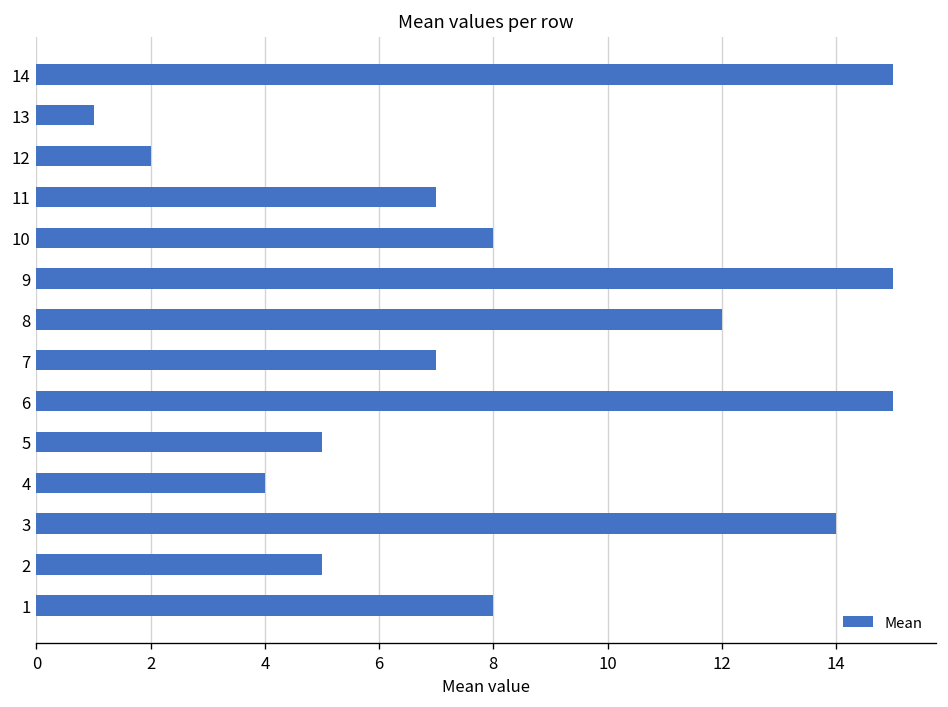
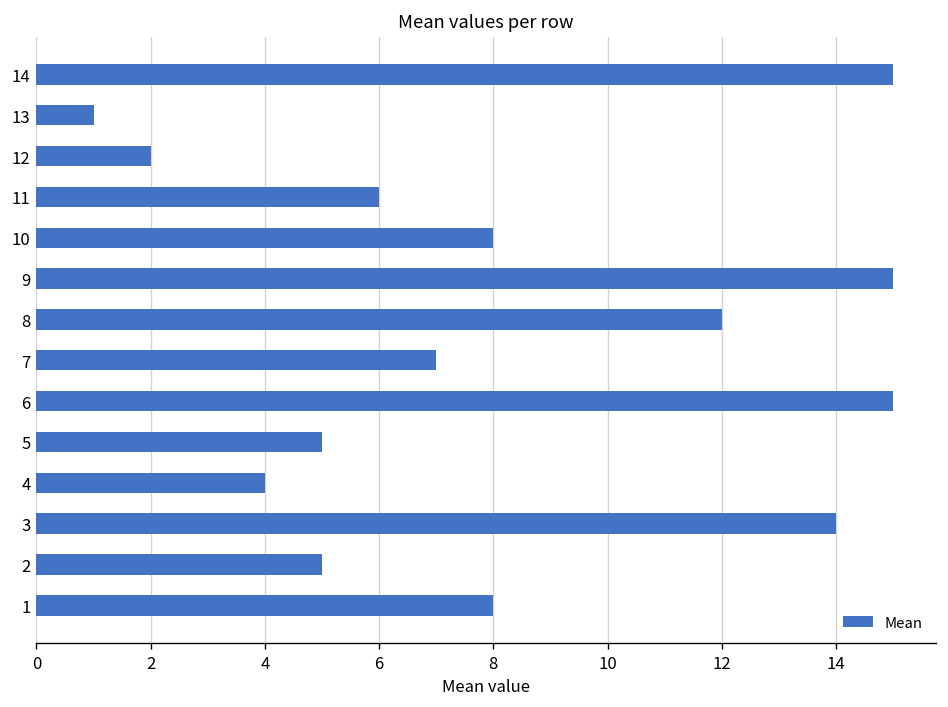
11: 7 -> 6
